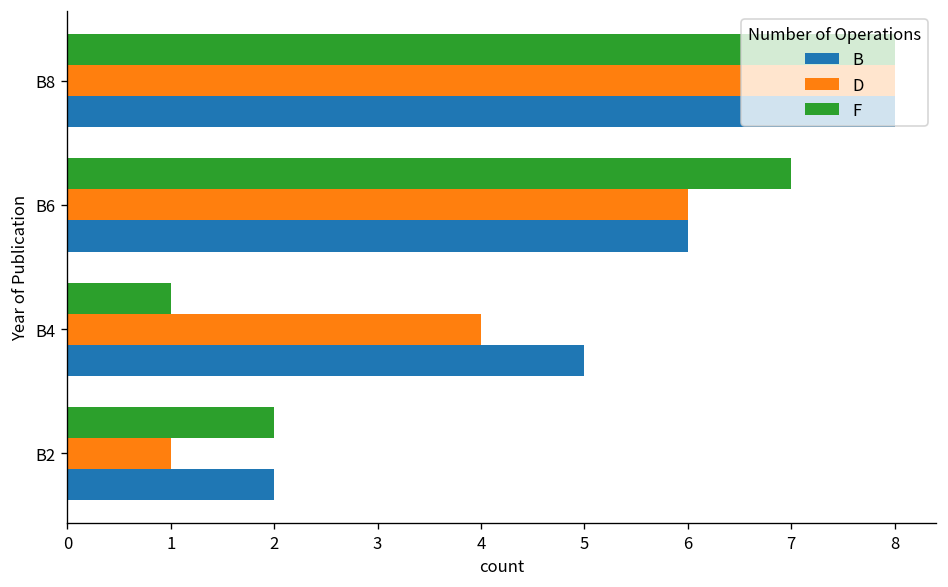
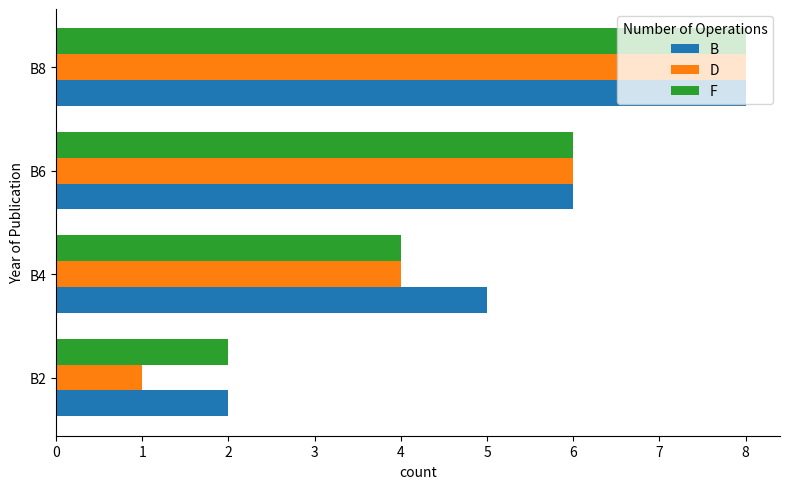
F, B6: 7 -> 6
F, B4: 1 -> 4
